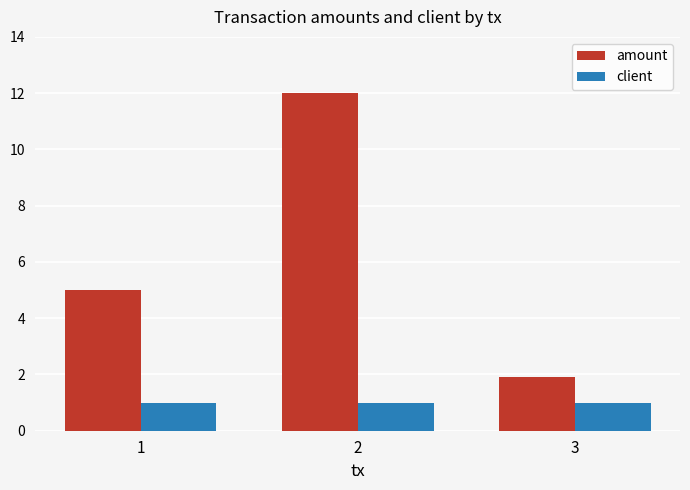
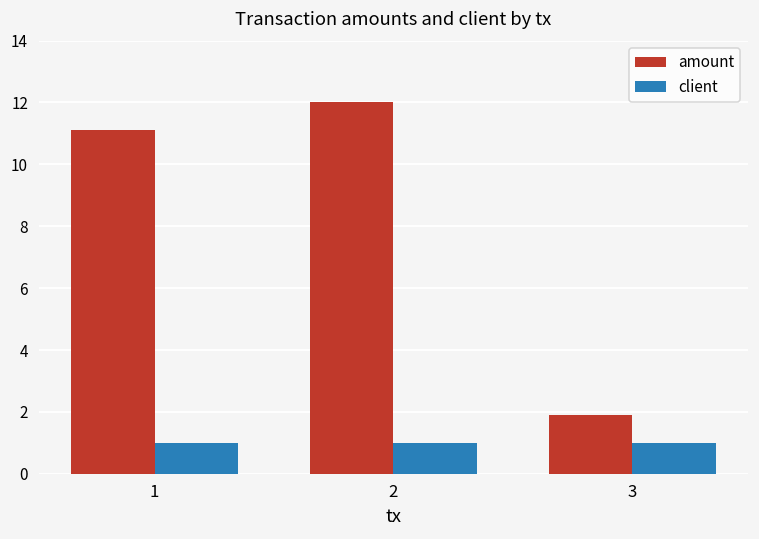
amount, 1: 5.0 -> 11.1
